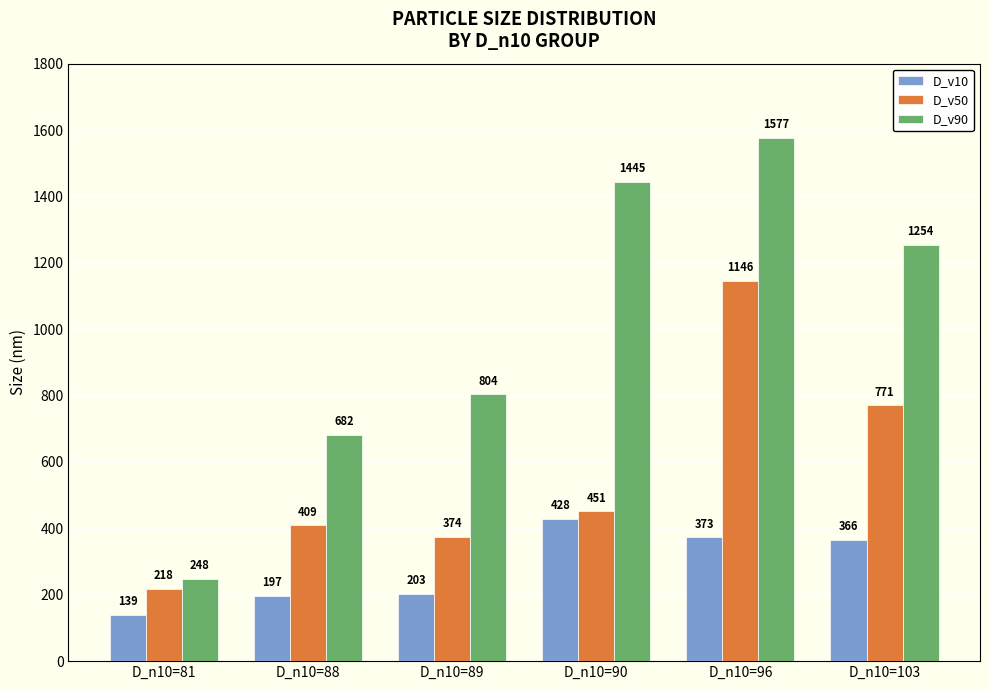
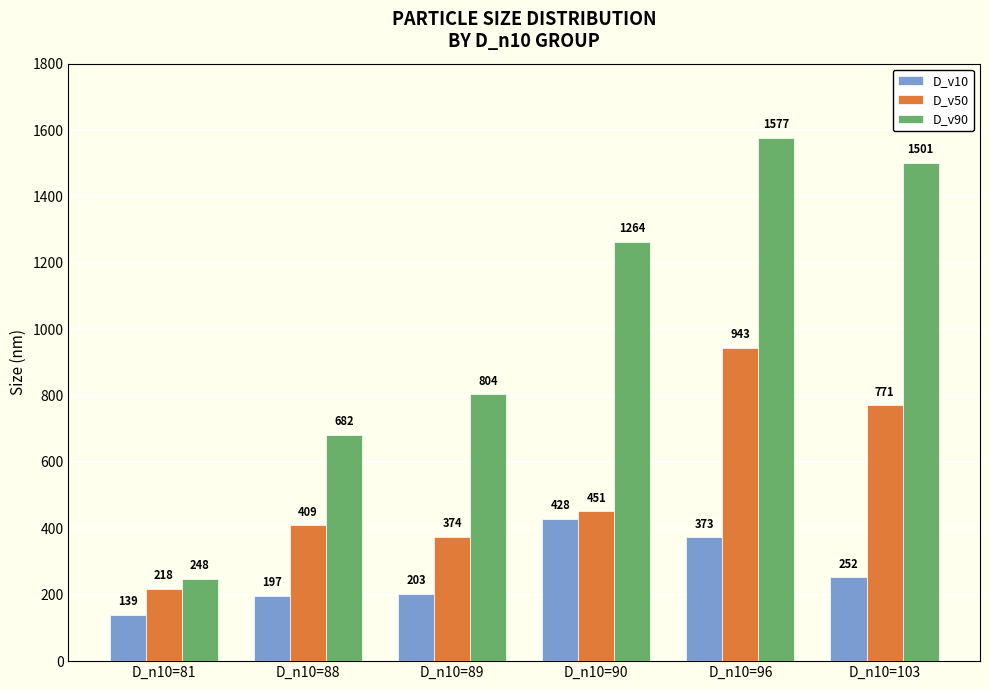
D_v90, D_n10=90: 1445 -> 1264
D_v50, D_n10=96: 1146 -> 943
D_v10, D_n10=103: 366 -> 252
D_v90, D_n10=103: 1254 -> 1501
